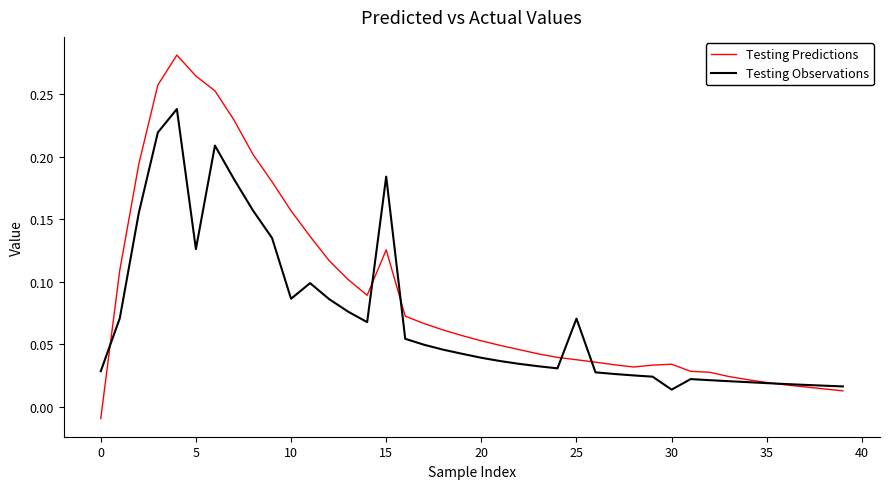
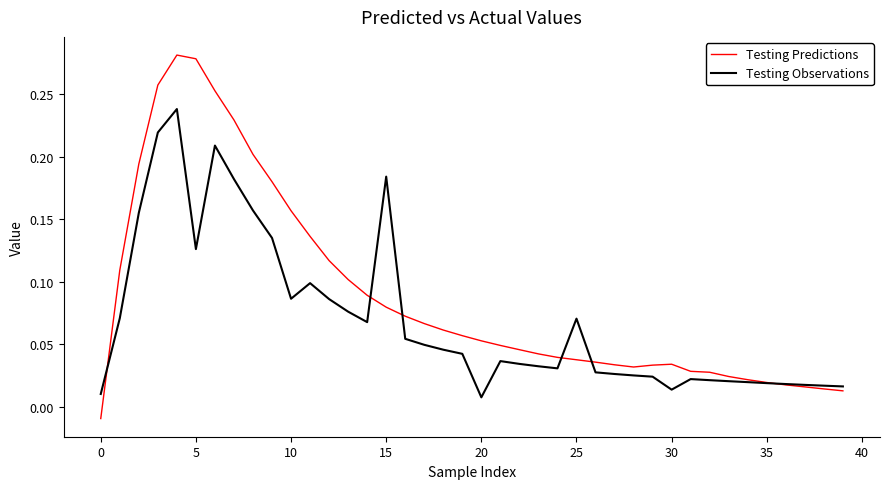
Testing Observations, 0: 0.029 -> 0.010
Testing Predictions, 5: 0.265 -> 0.278
Testing Predictions, 15: 0.126 -> 0.080
Testing Observations, 20: 0.039 -> 0.008
